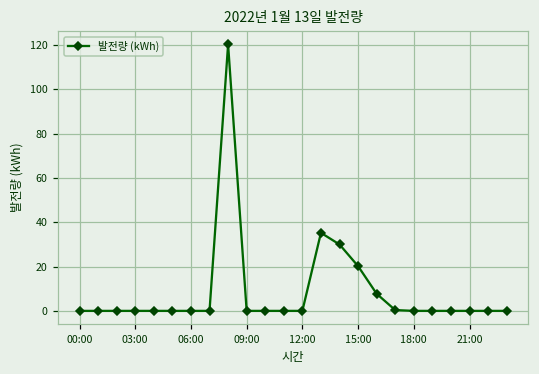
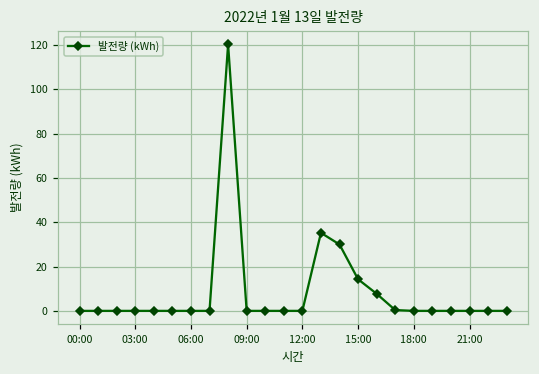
15:00: 20 -> 14
